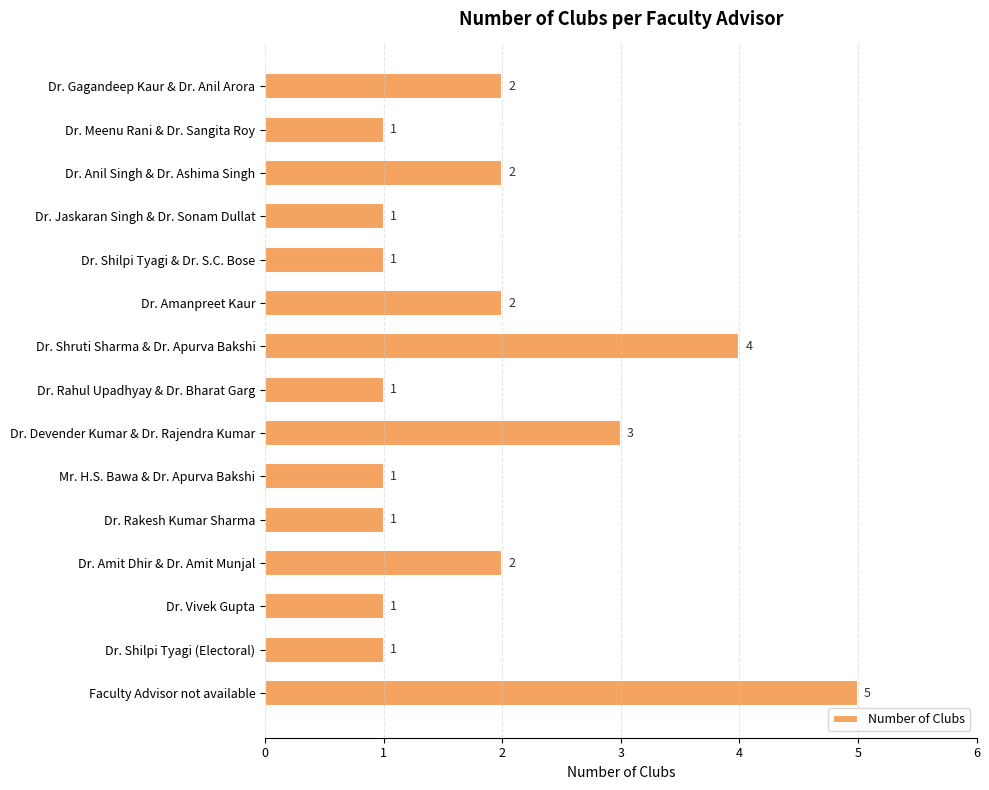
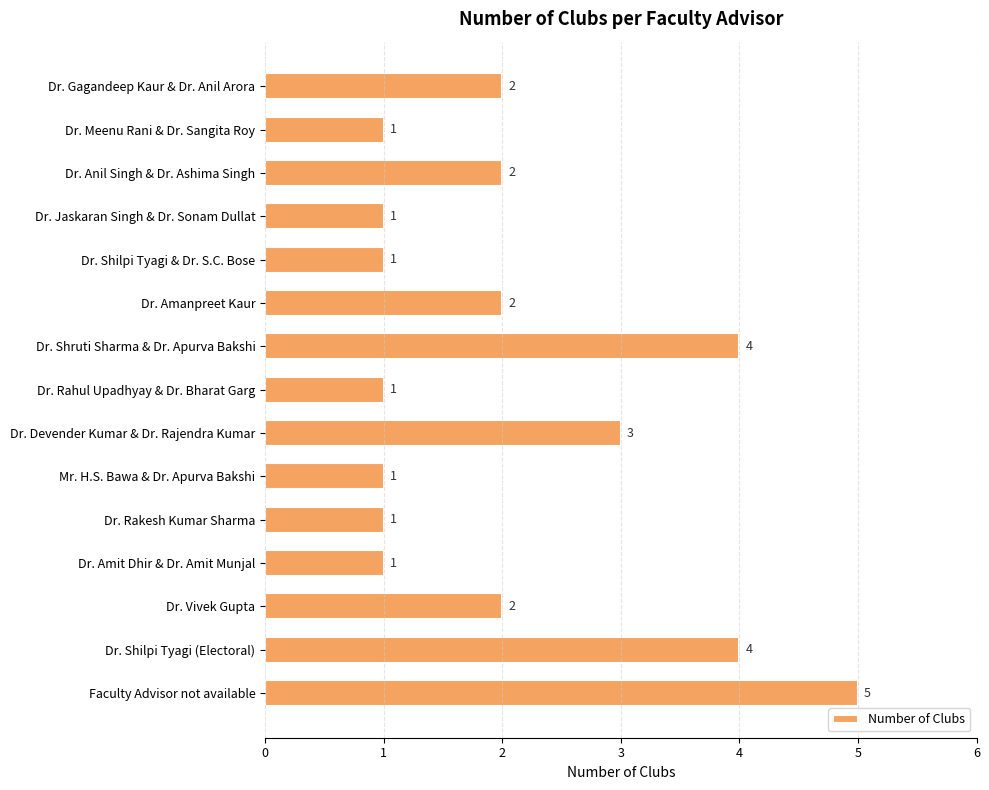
Dr. Amit Dhir & Dr. Amit Munjal: 2 -> 1
Dr. Vivek Gupta: 1 -> 2
Dr. Shilpi Tyagi (Electoral): 1 -> 4
